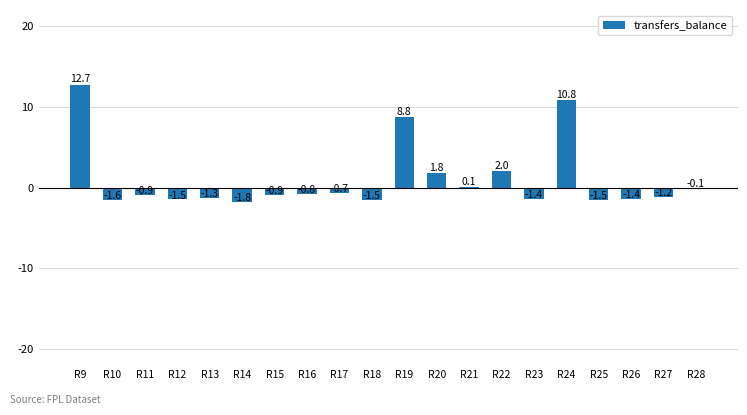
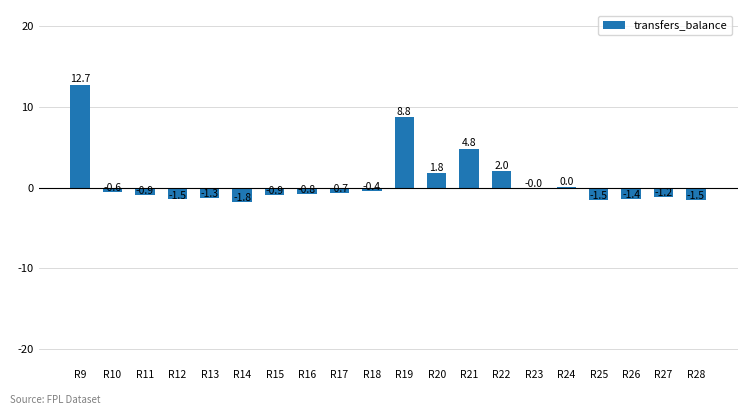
R10: -1.6 -> -0.6
R18: -1.5 -> -0.4
R21: 0.1 -> 4.8
R23: -1.4 -> -0.0
R24: 10.8 -> 0.0
R28: -0.1 -> -1.5
